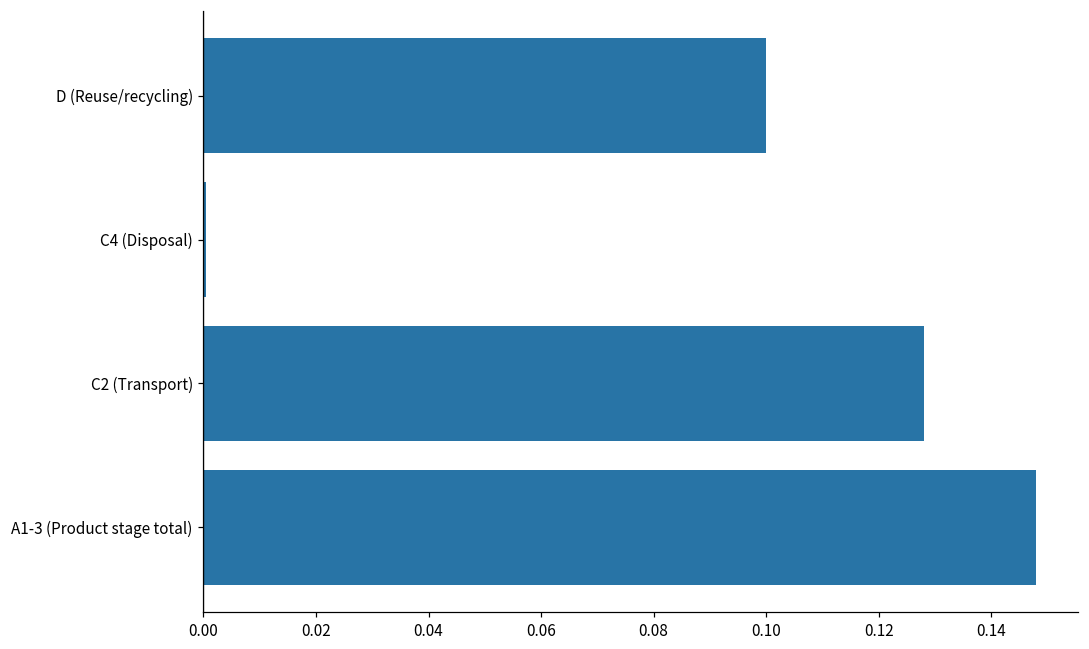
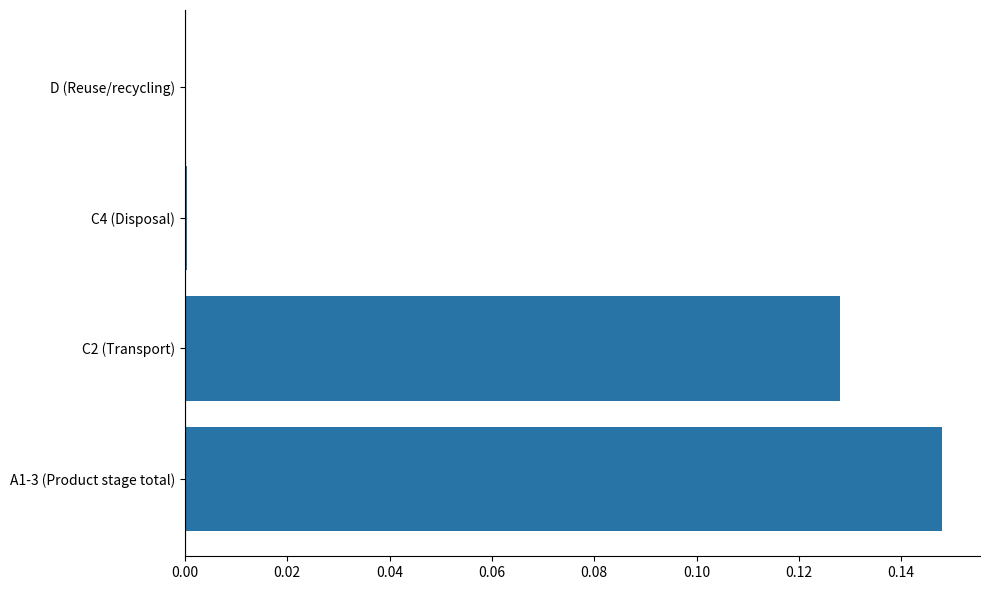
D (Reuse/recycling): 0.1 -> 0.0
